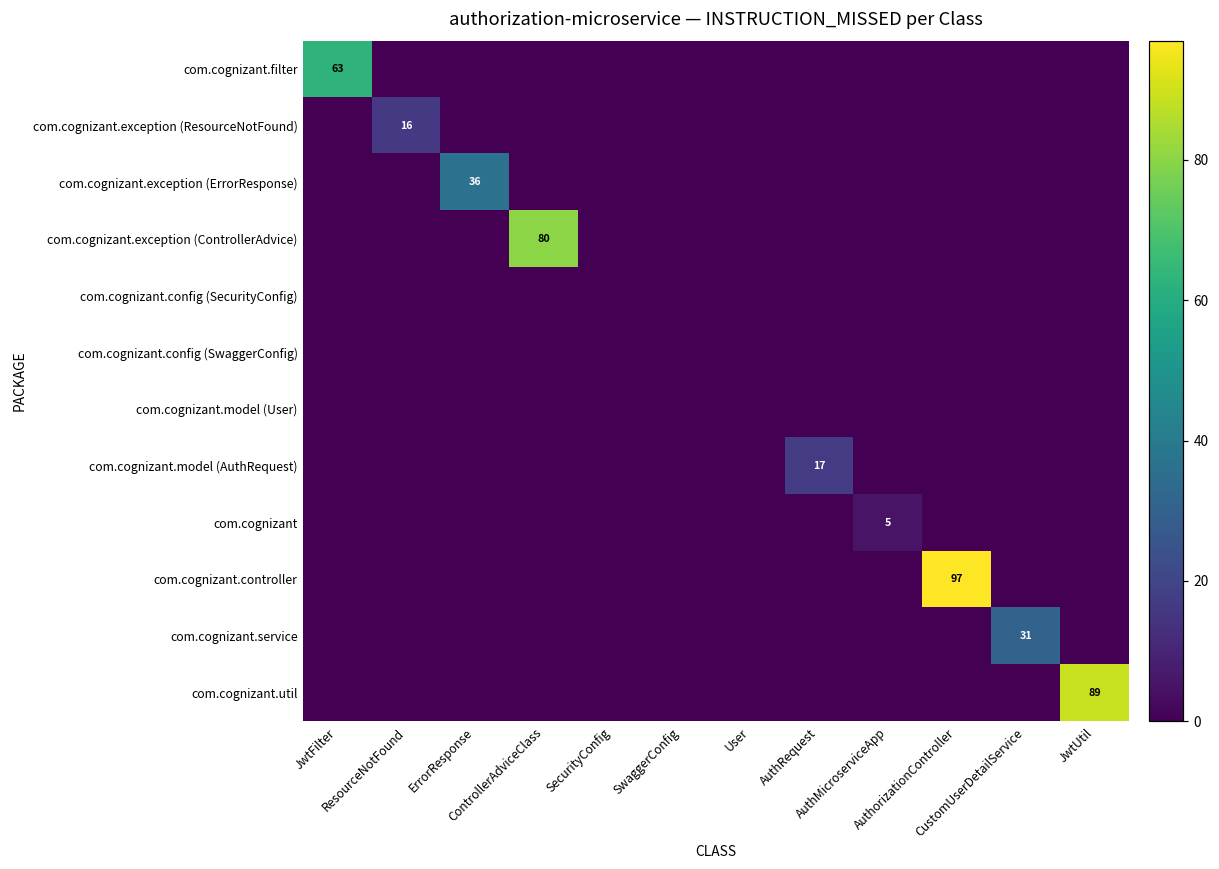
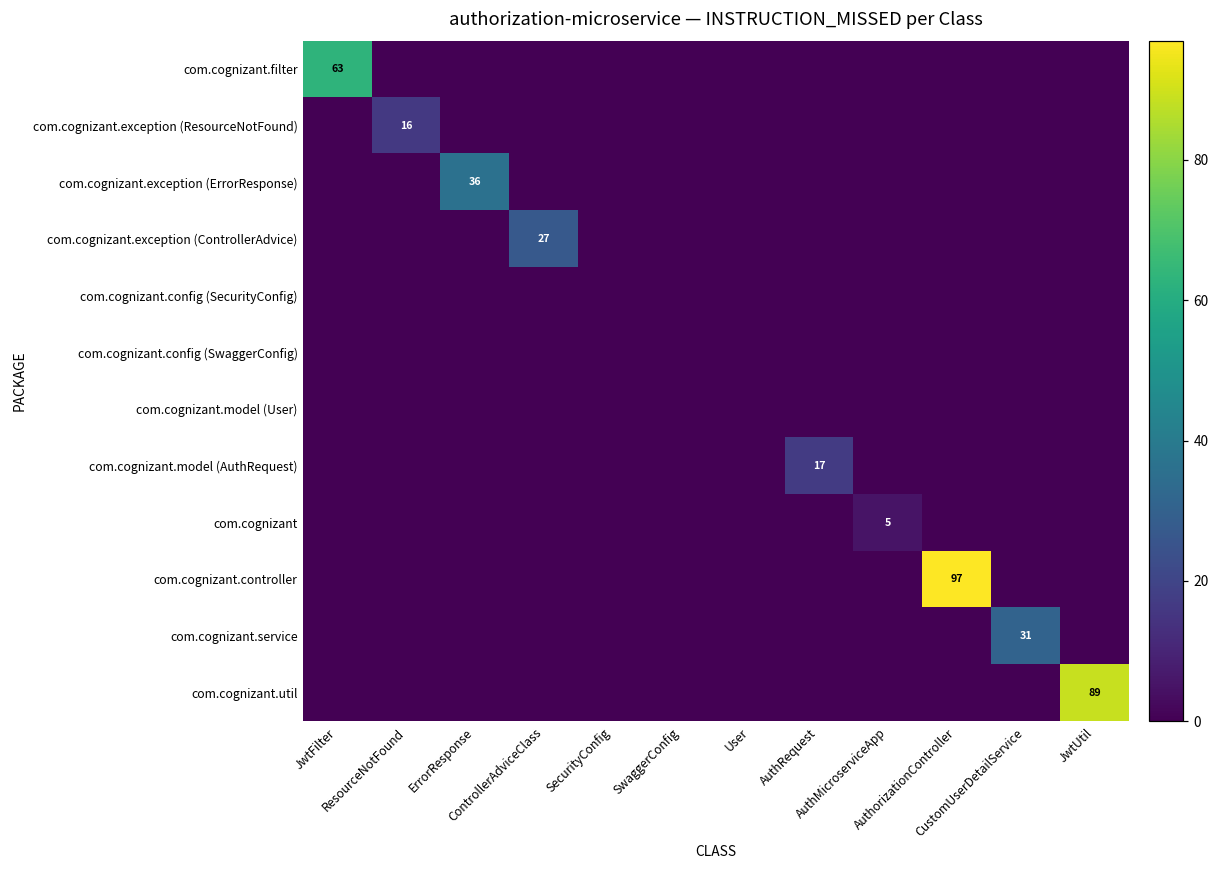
com.cognizant.exception (ControllerAdvice), ControllerAdviceClass: 80 -> 27
